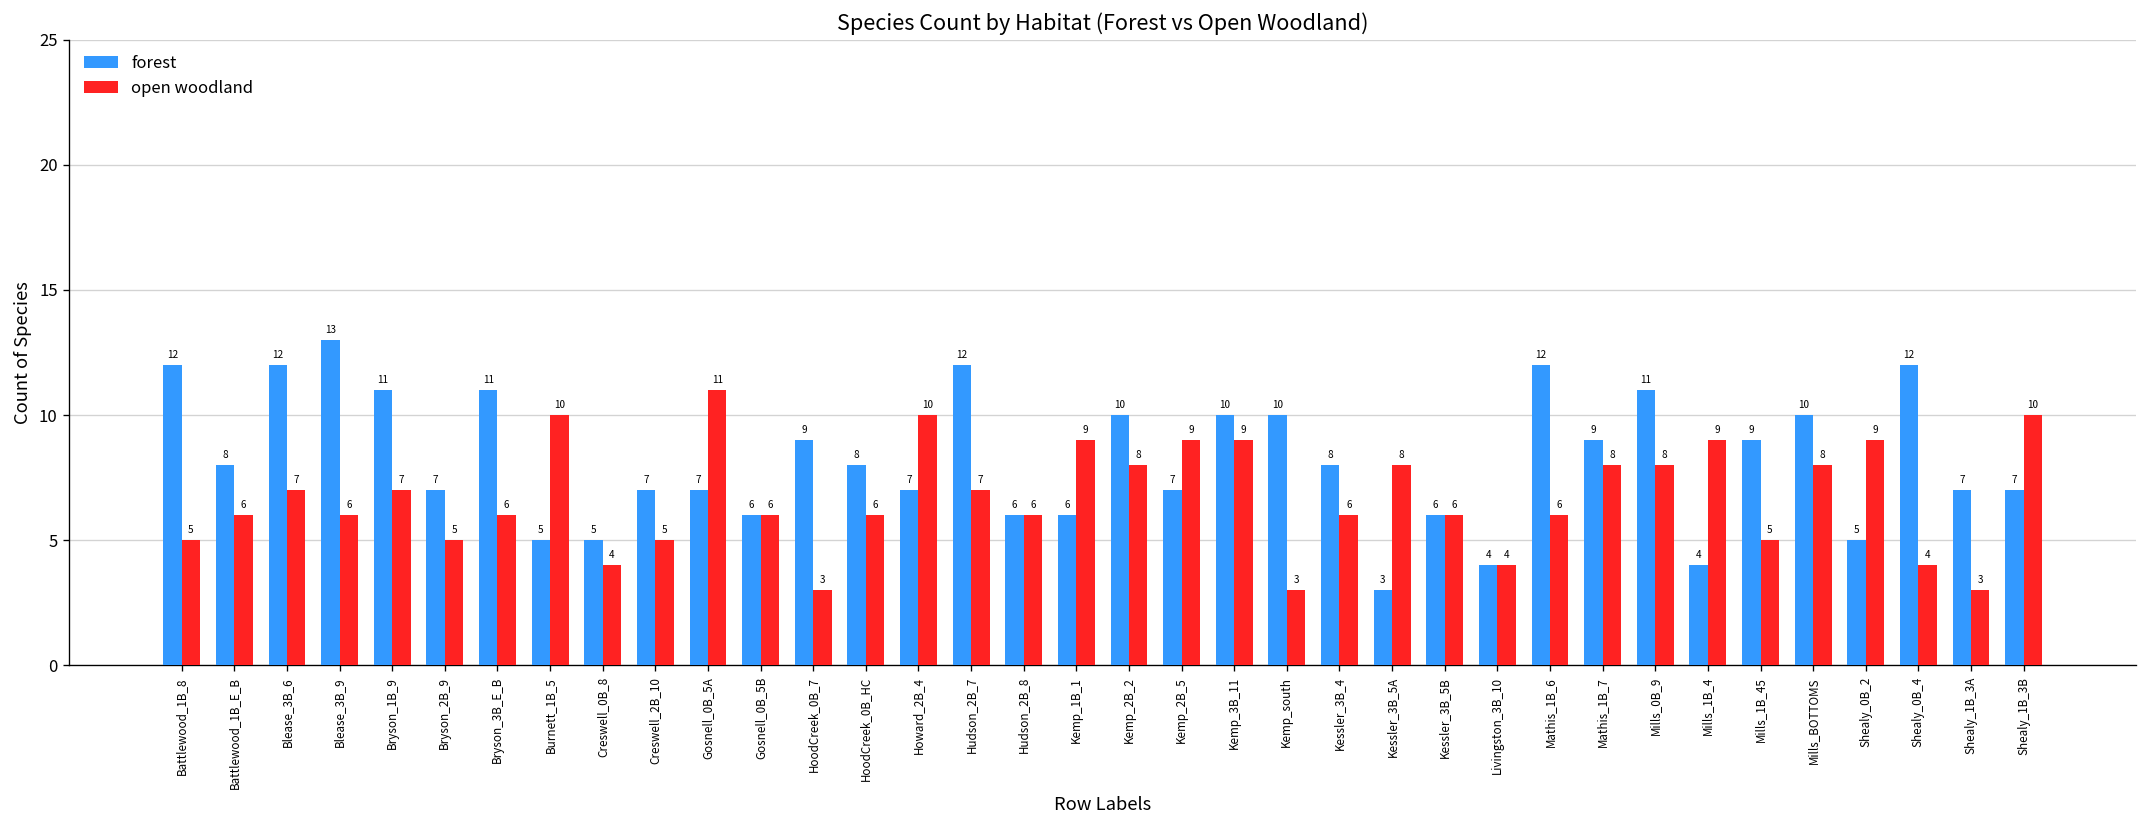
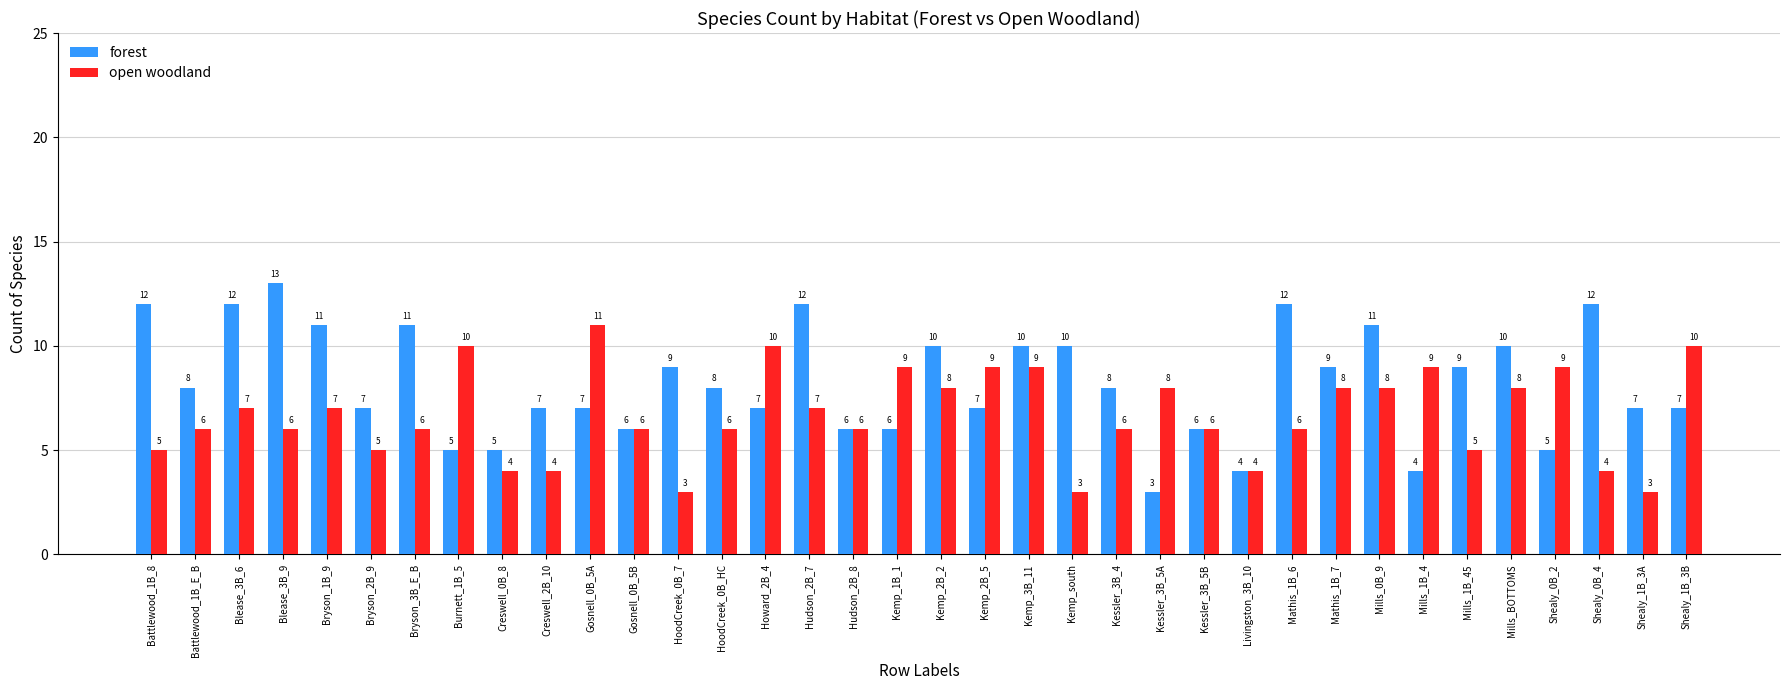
open woodland, Creswell_2B_10: 5 -> 4
